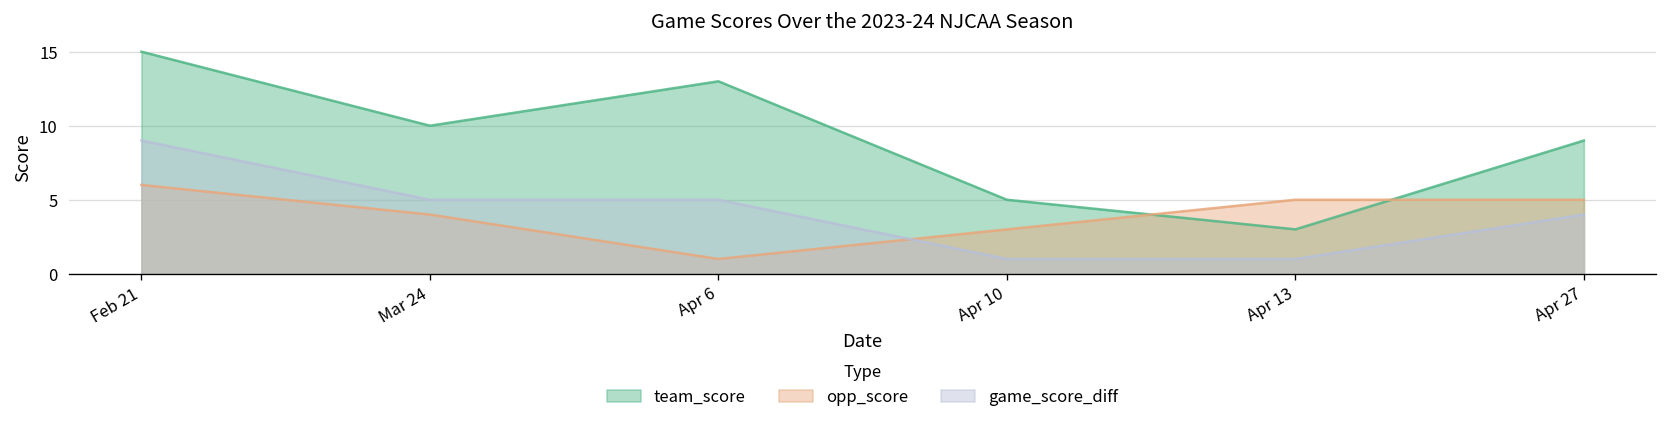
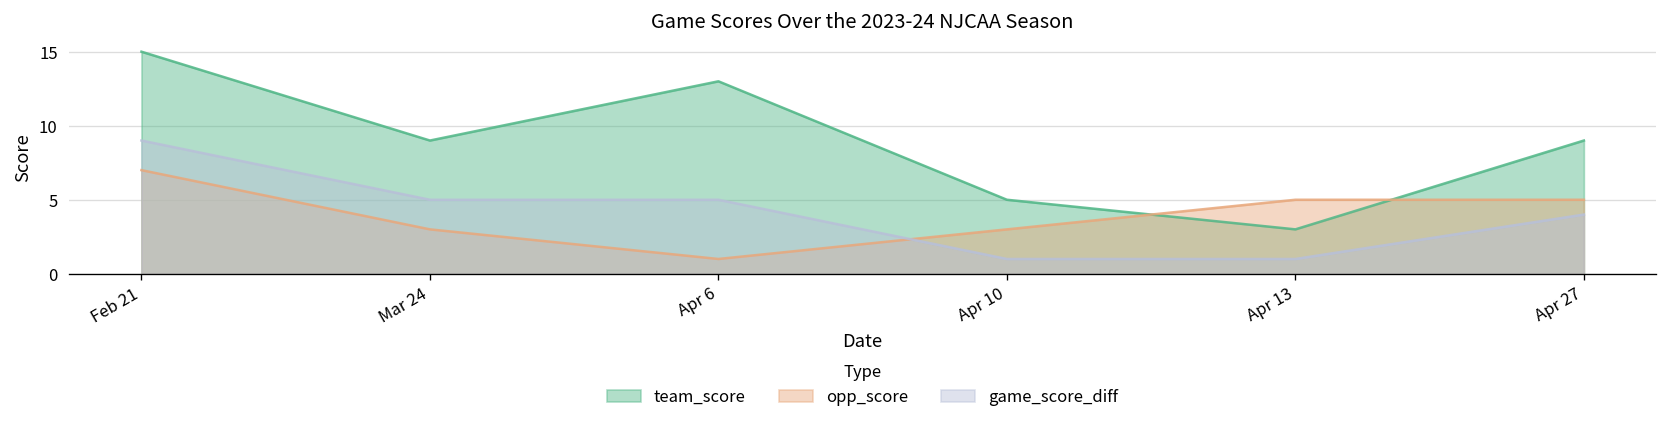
opp_score, Feb 21: 6 -> 7
team_score, Mar 24: 10 -> 9
opp_score, Mar 24: 4 -> 3
